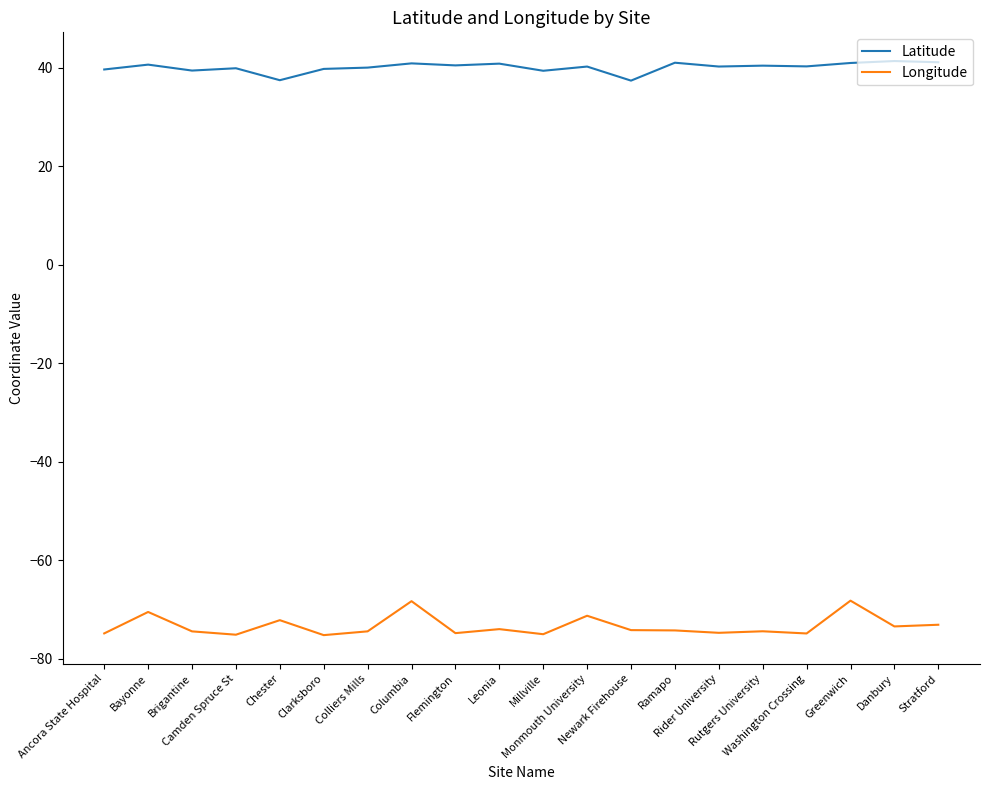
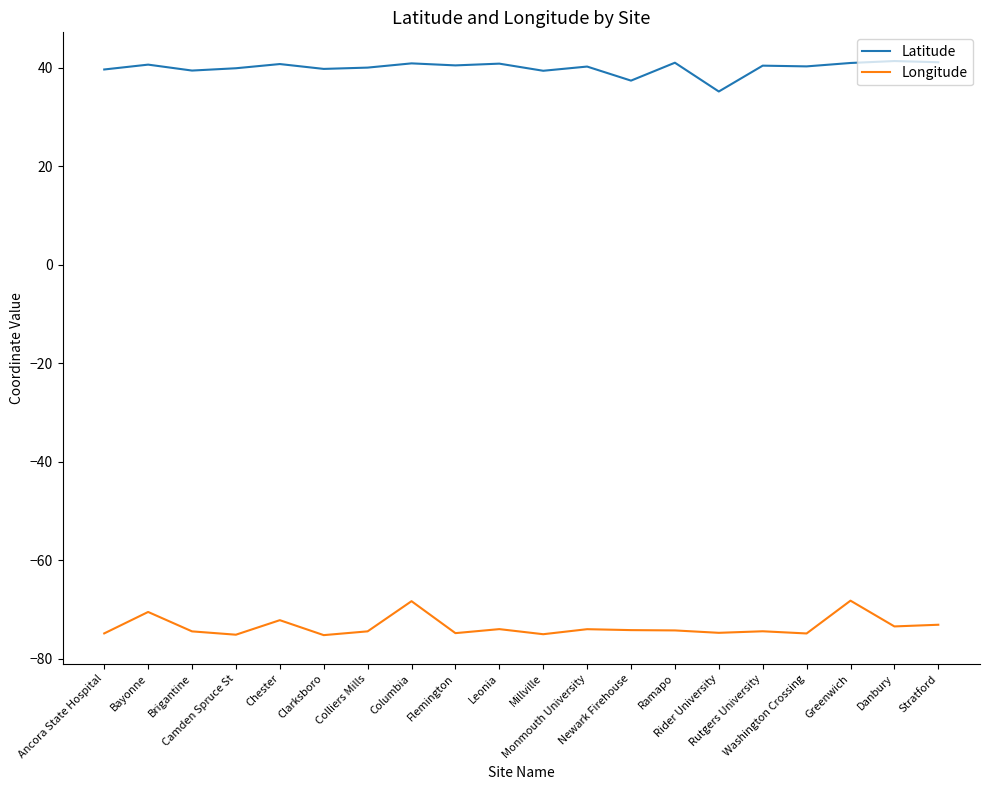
Latitude, Chester: 38 -> 41
Longitude, Monmouth University: -71 -> -74
Latitude, Rider University: 40 -> 35
